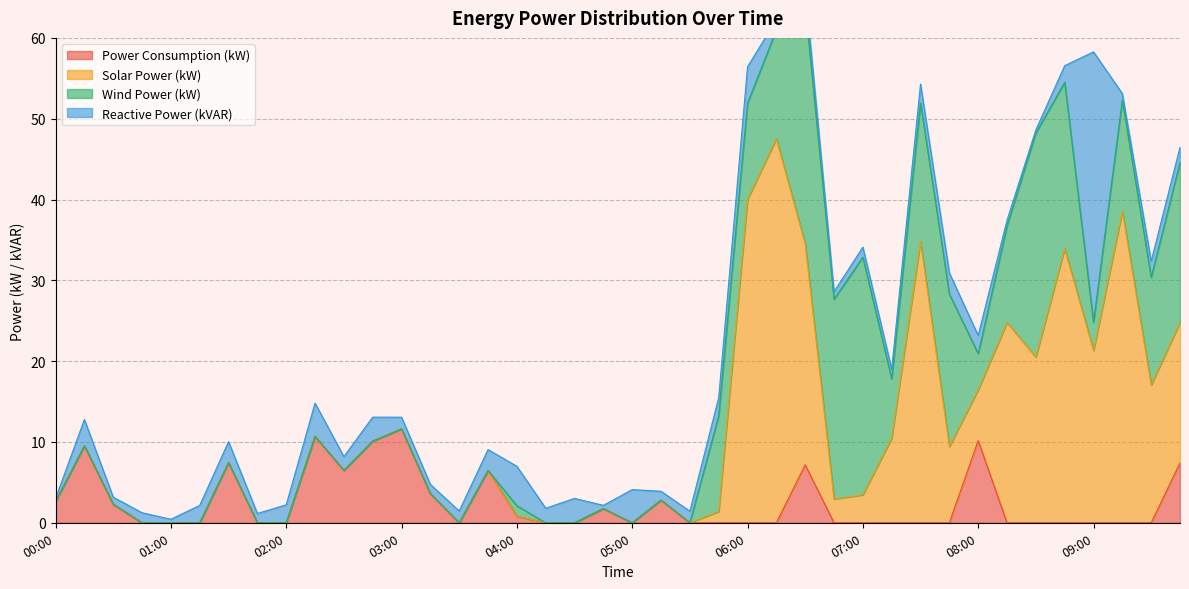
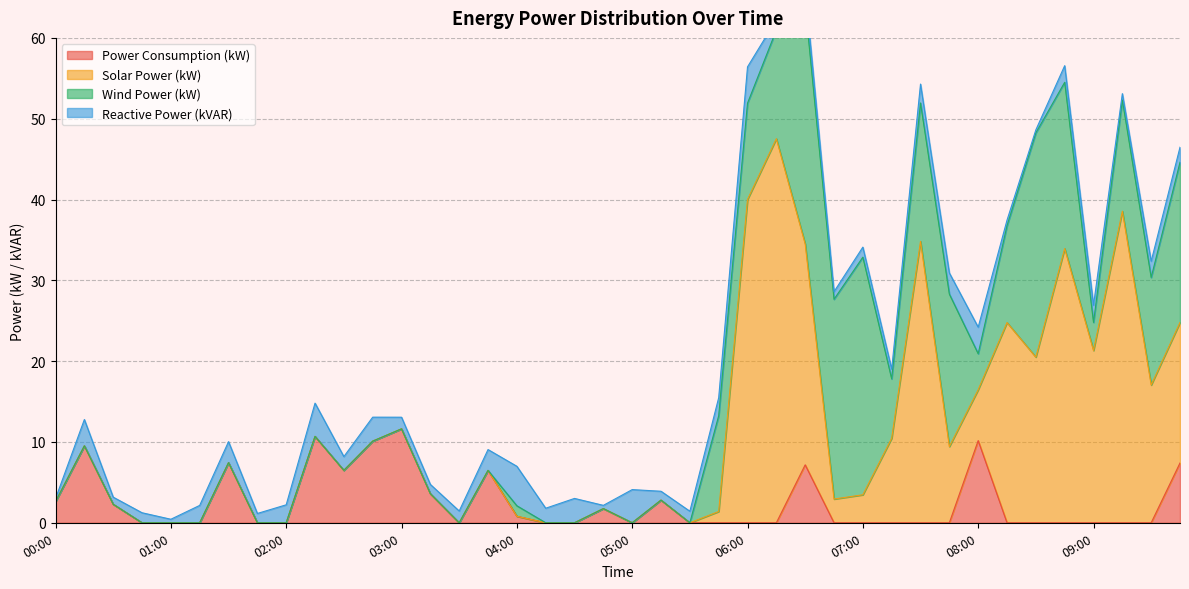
Reactive Power (kVAR), 08:00: 2 -> 3
Reactive Power (kVAR), 09:00: 33 -> 2
